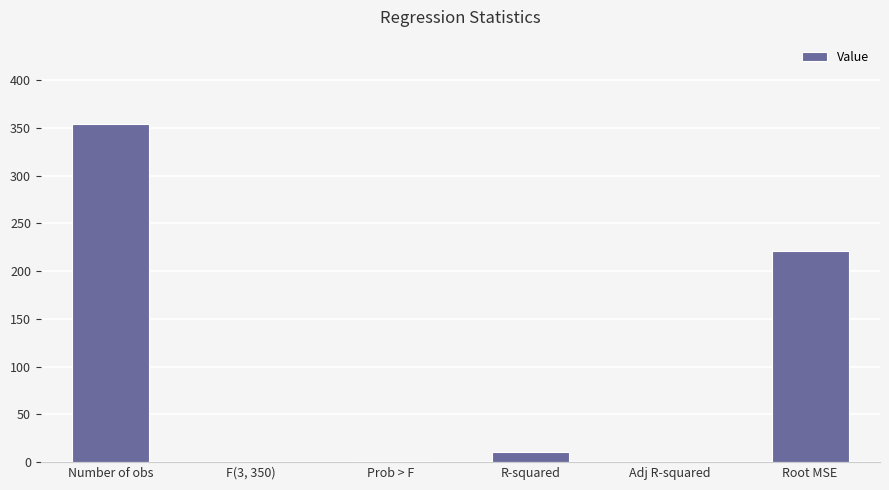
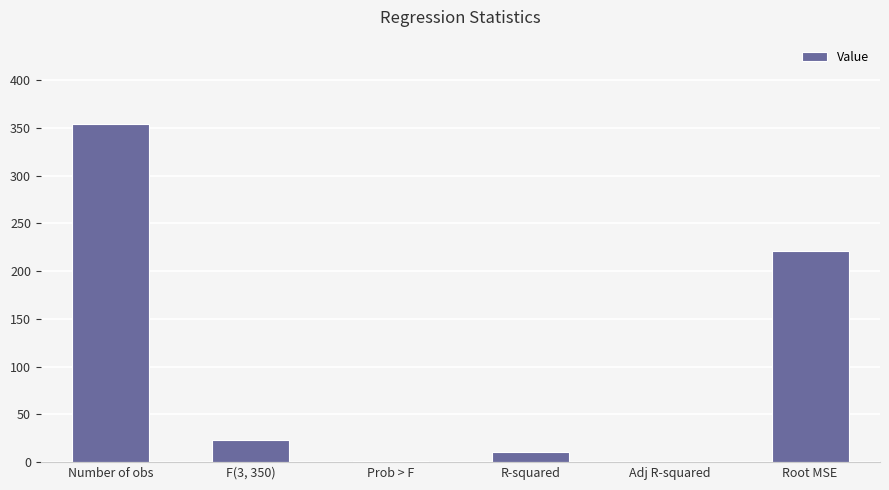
F(3, 350): 0 -> 20
